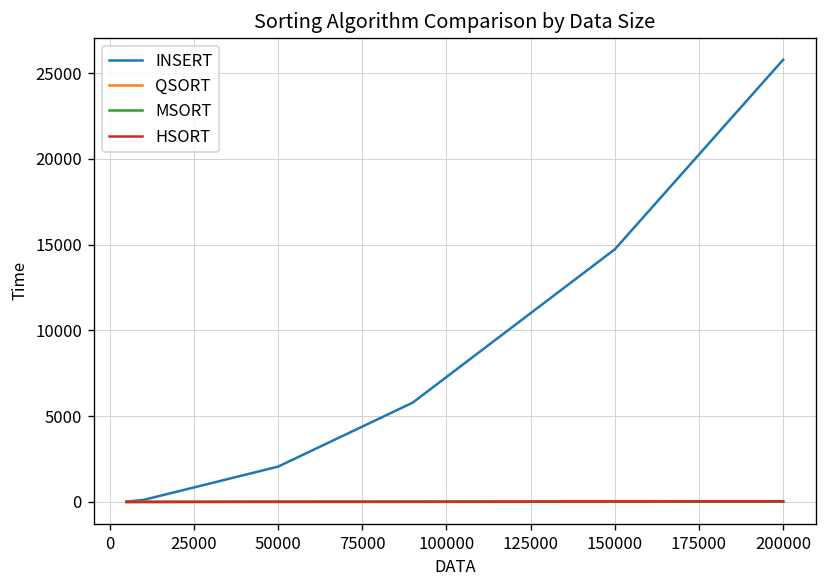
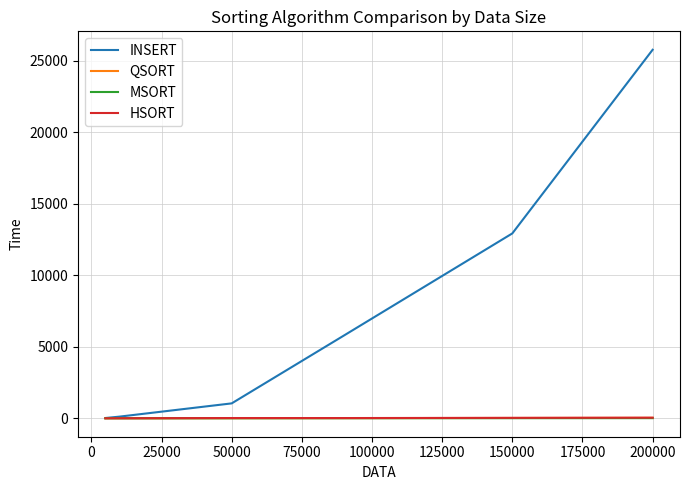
INSERT, 50000: 2100 -> 1000
INSERT, 150000: 14700 -> 12900
